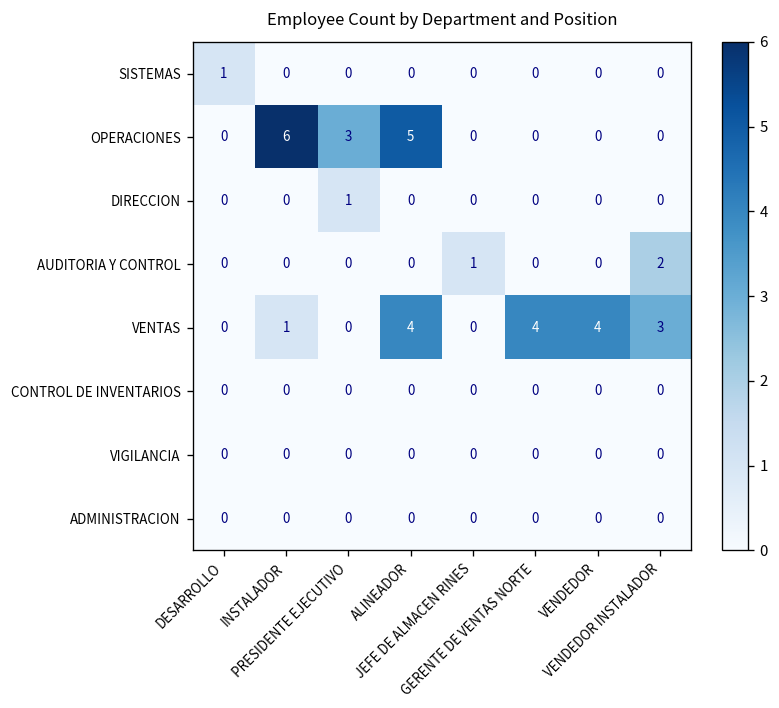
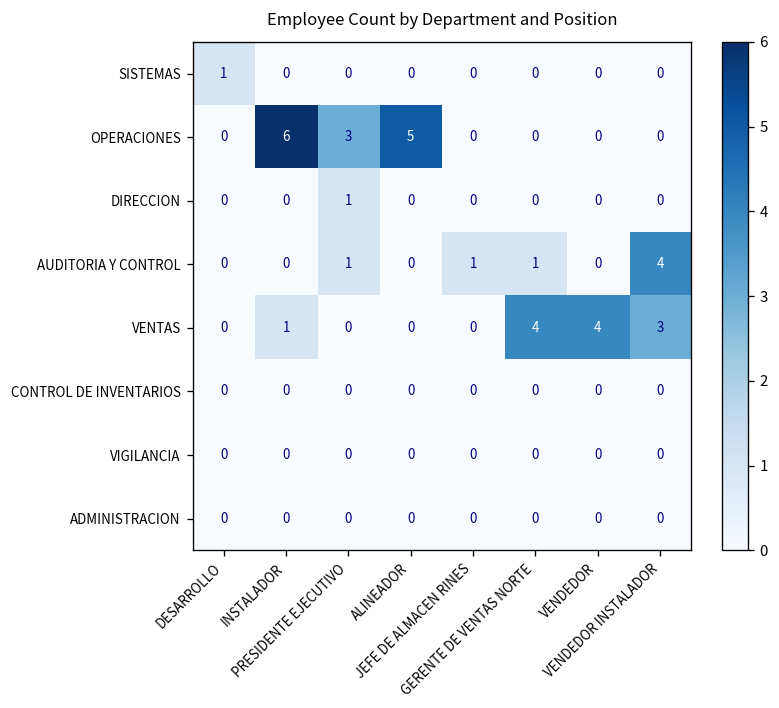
AUDITORIA Y CONTROL, PRESIDENTE EJECUTIVO: 0 -> 1
AUDITORIA Y CONTROL, GERENTE DE VENTAS NORTE: 0 -> 1
AUDITORIA Y CONTROL, VENDEDOR INSTALADOR: 2 -> 4
VENTAS, ALINEADOR: 4 -> 0
